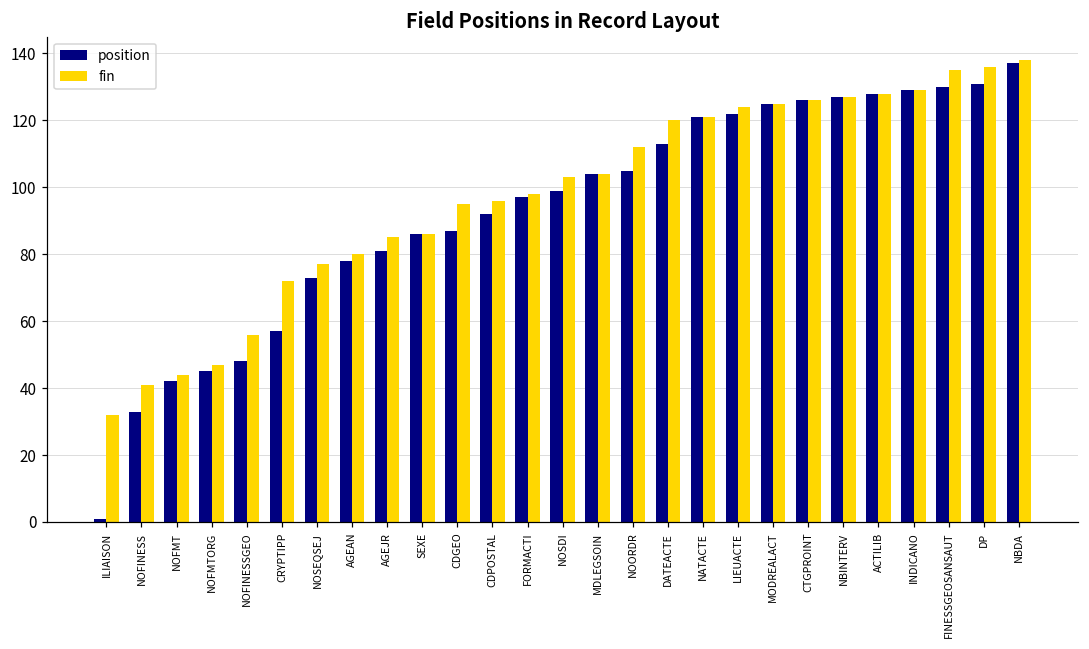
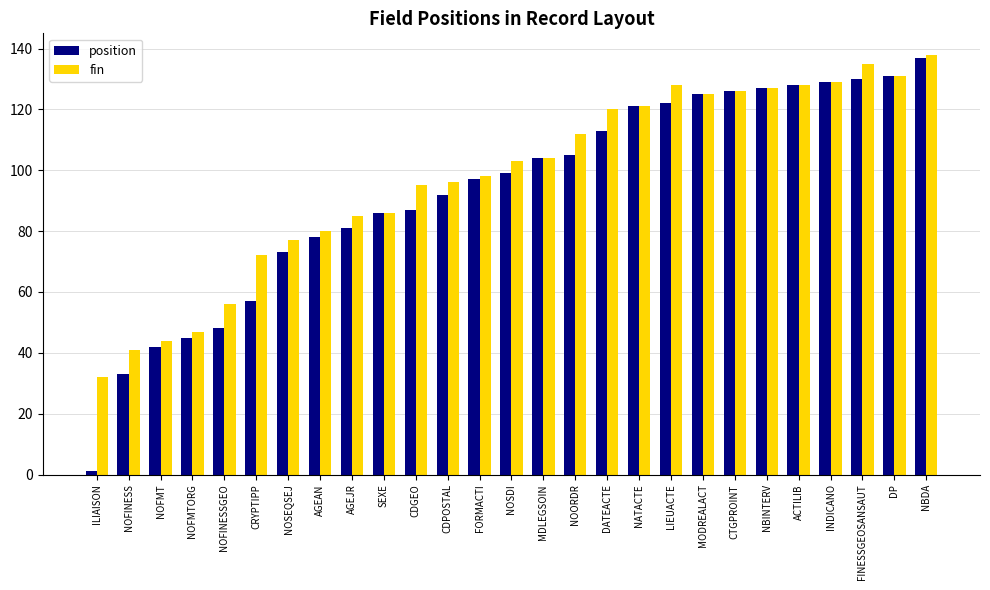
fin, LIEUACTE: 124 -> 128
fin, DP: 136 -> 131
